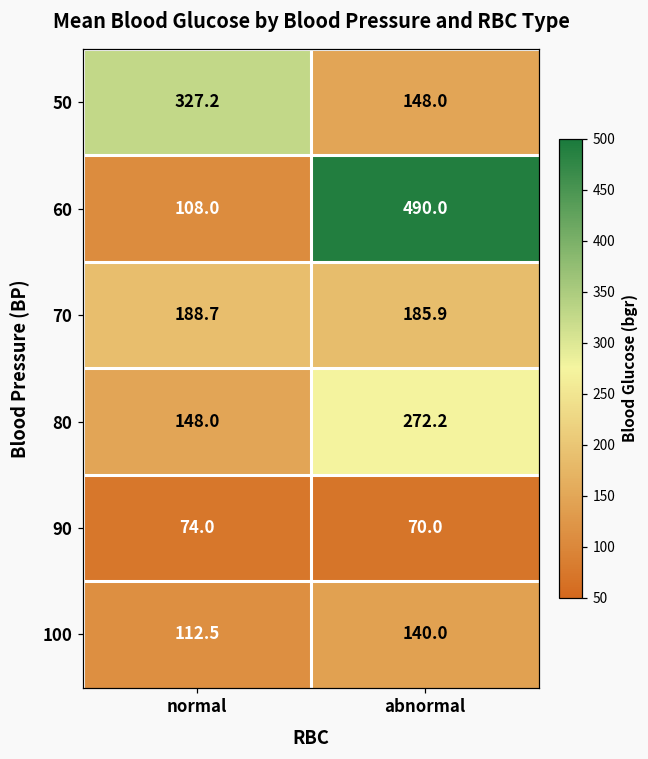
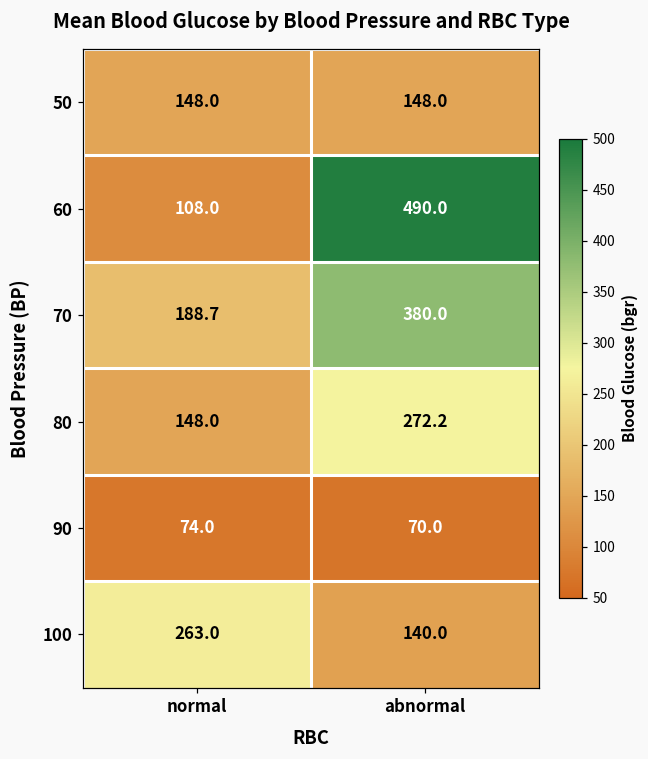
50, normal: 327.2 -> 148.0
70, abnormal: 185.9 -> 380.0
100, normal: 112.5 -> 263.0
